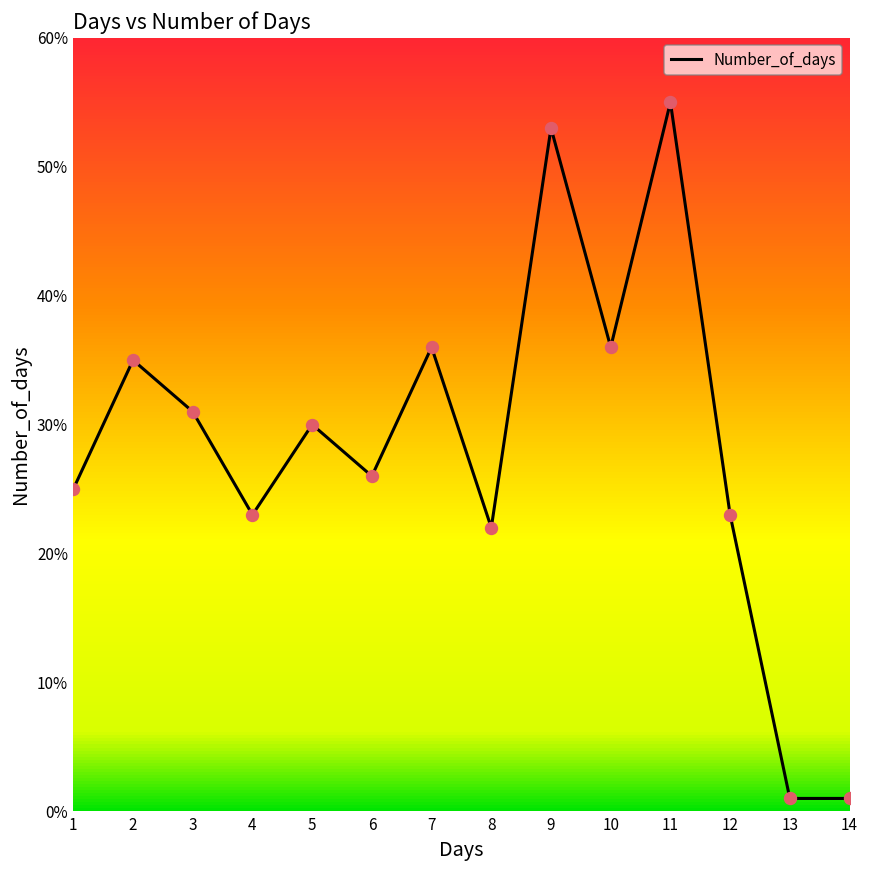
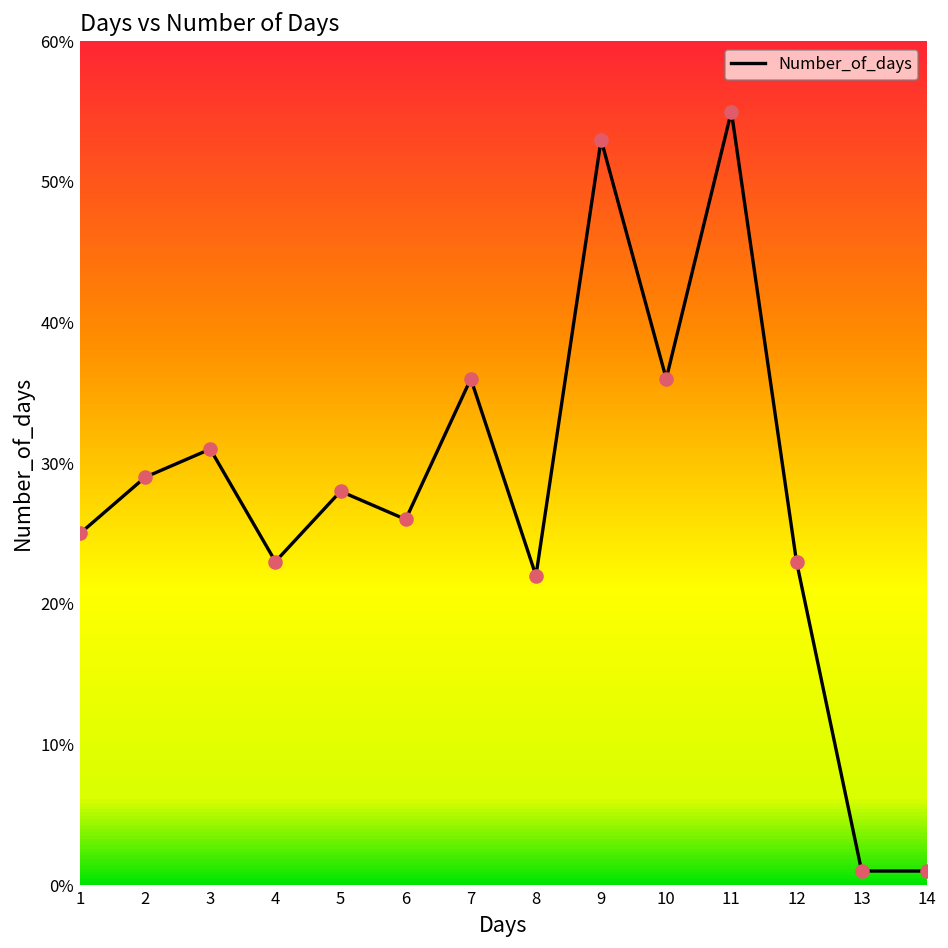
2: 35% -> 29%
5: 30% -> 28%
